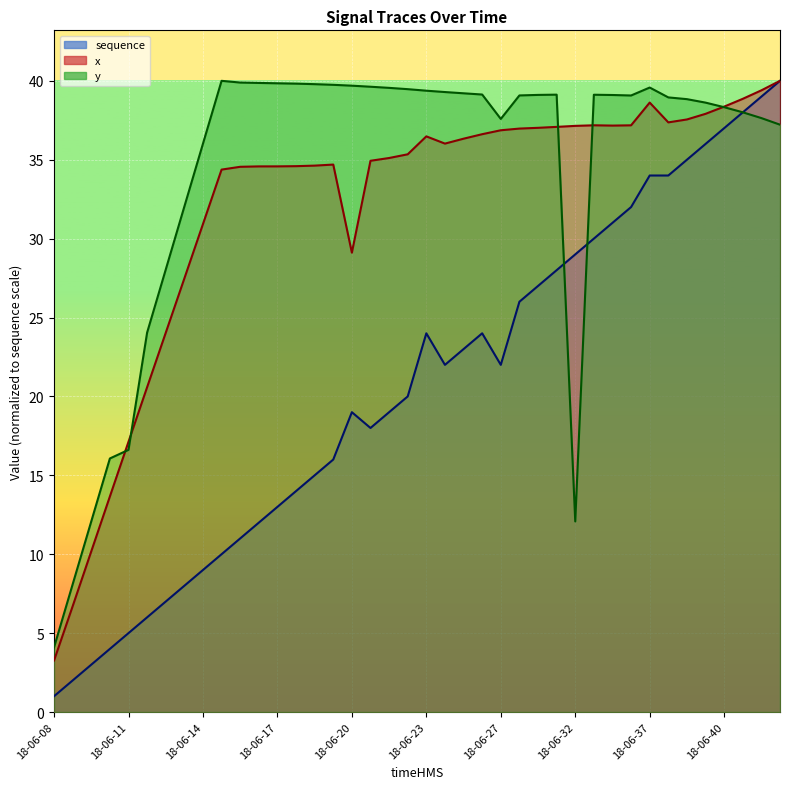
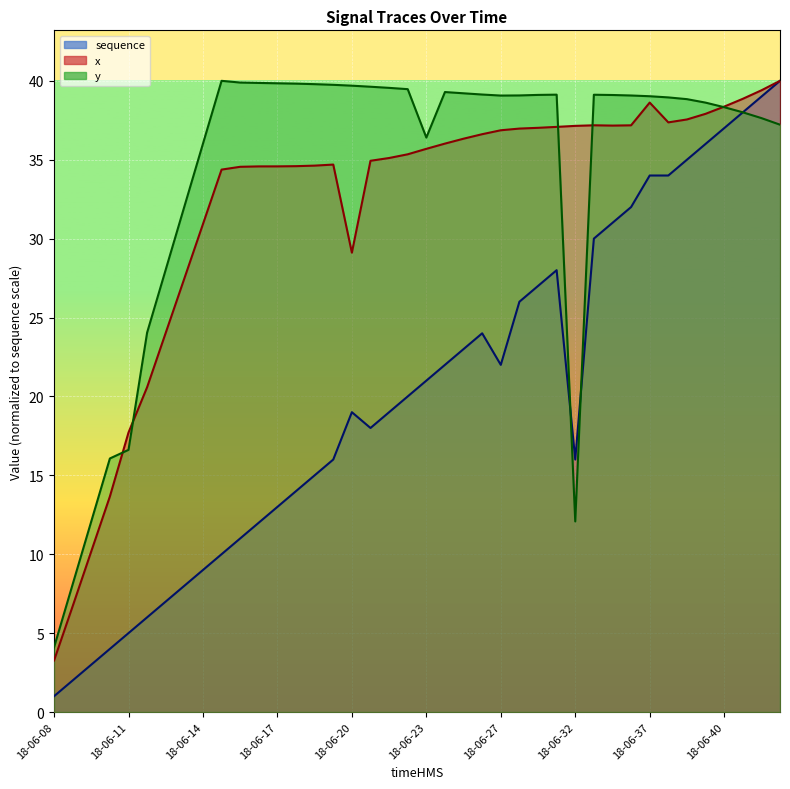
x, 18-06-11: 17.1 -> 17.7
sequence, 18-06-23: 24 -> 21
x, 18-06-23: 36.5 -> 35.7
y, 18-06-23: 39.4 -> 36.4
y, 18-06-27: 37.6 -> 39.1
sequence, 18-06-32: 29 -> 16
y, 18-06-37: 39.6 -> 39.0
